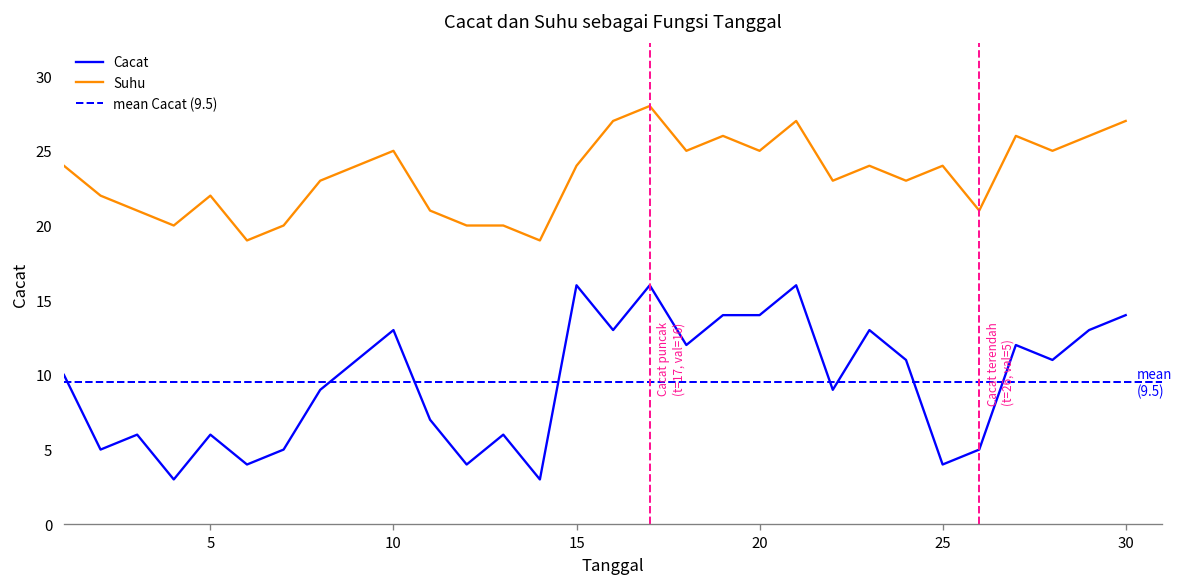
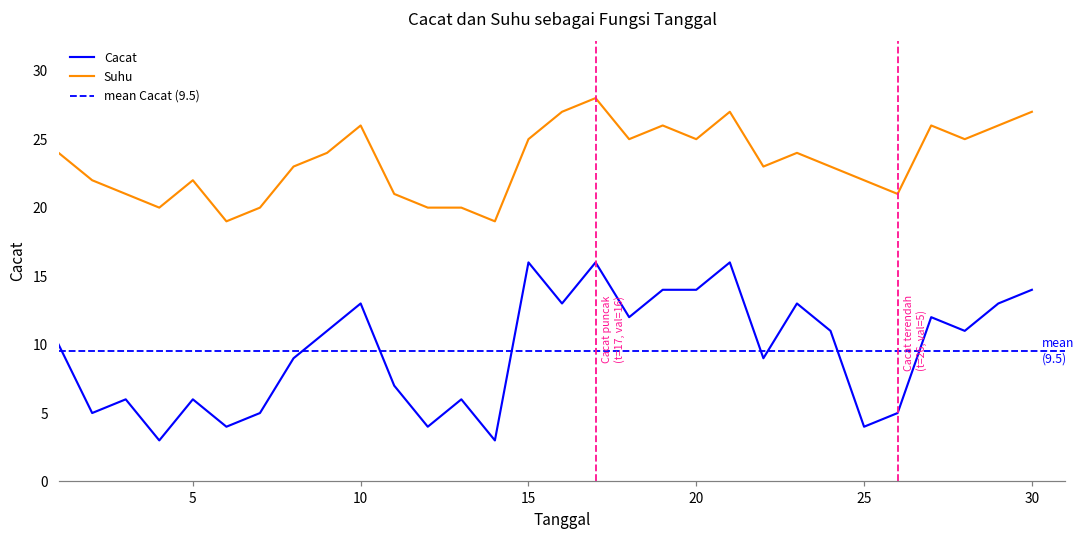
Suhu, 10: 25 -> 26
Suhu, 15: 24 -> 25
Suhu, 25: 24 -> 22
